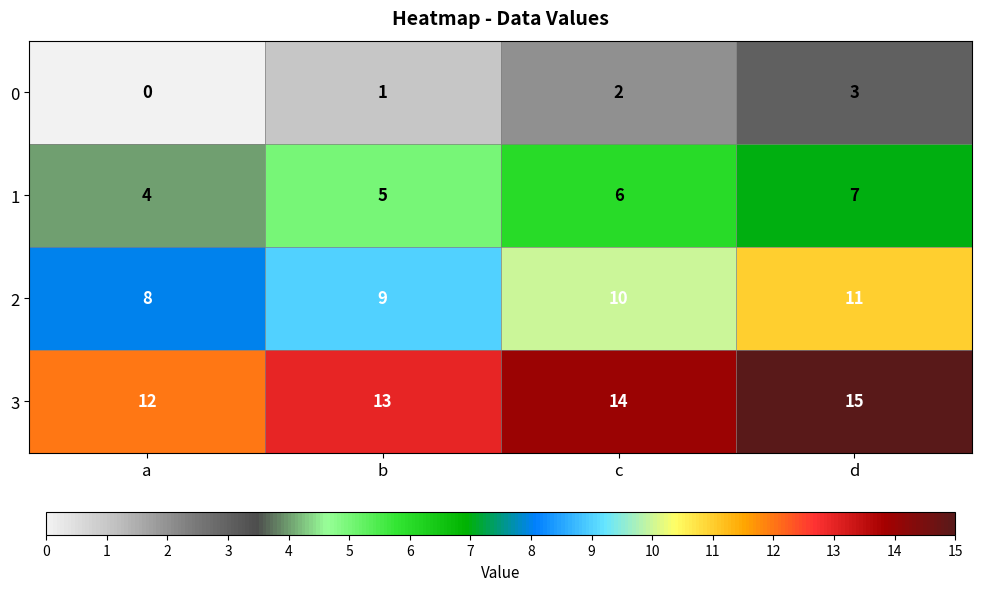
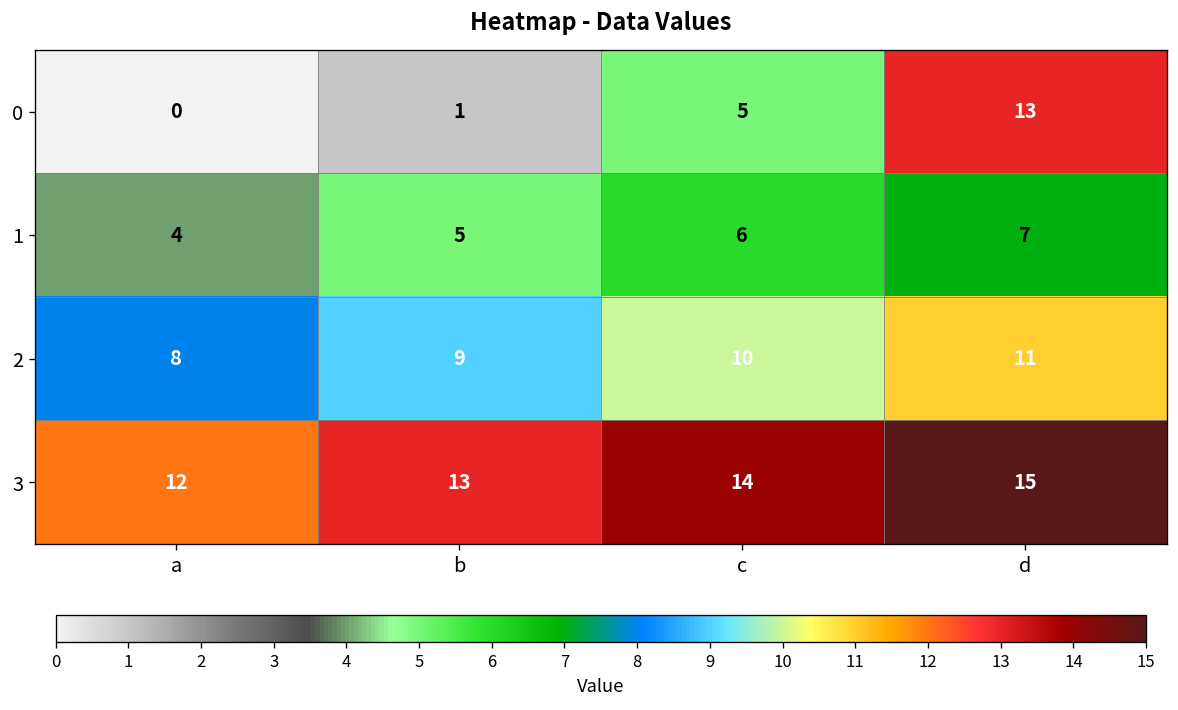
0, c: 2 -> 5
0, d: 3 -> 13
